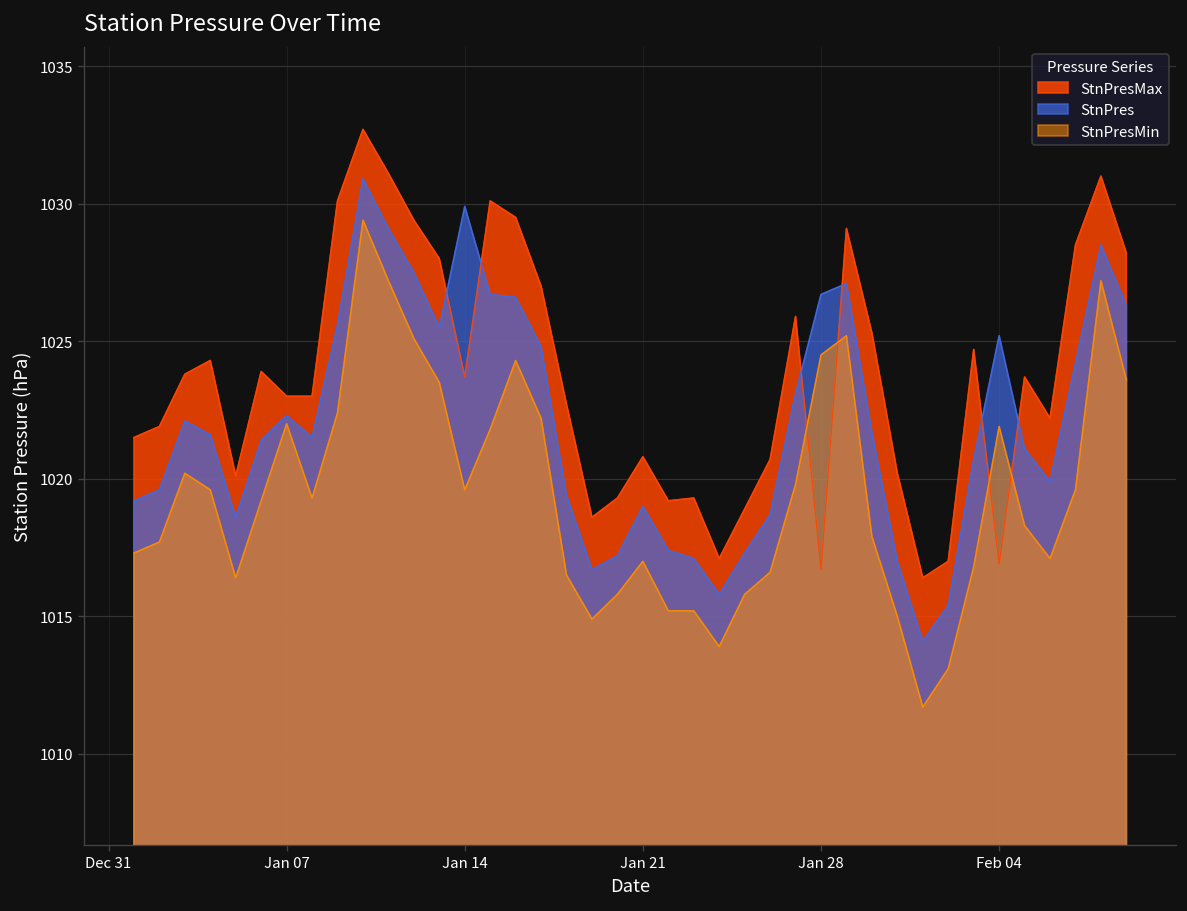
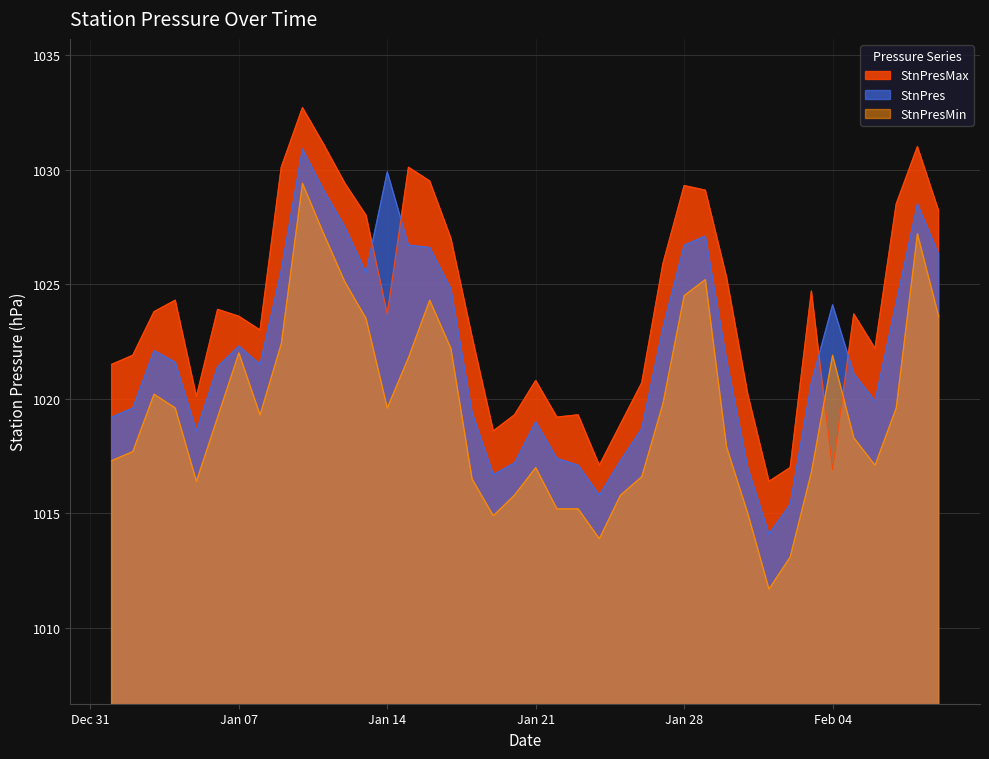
StnPresMax, Jan 07: 1023.0 -> 1023.6
StnPresMax, Jan 28: 1016.7 -> 1029.3
StnPres, Feb 04: 1025.2 -> 1024.1
